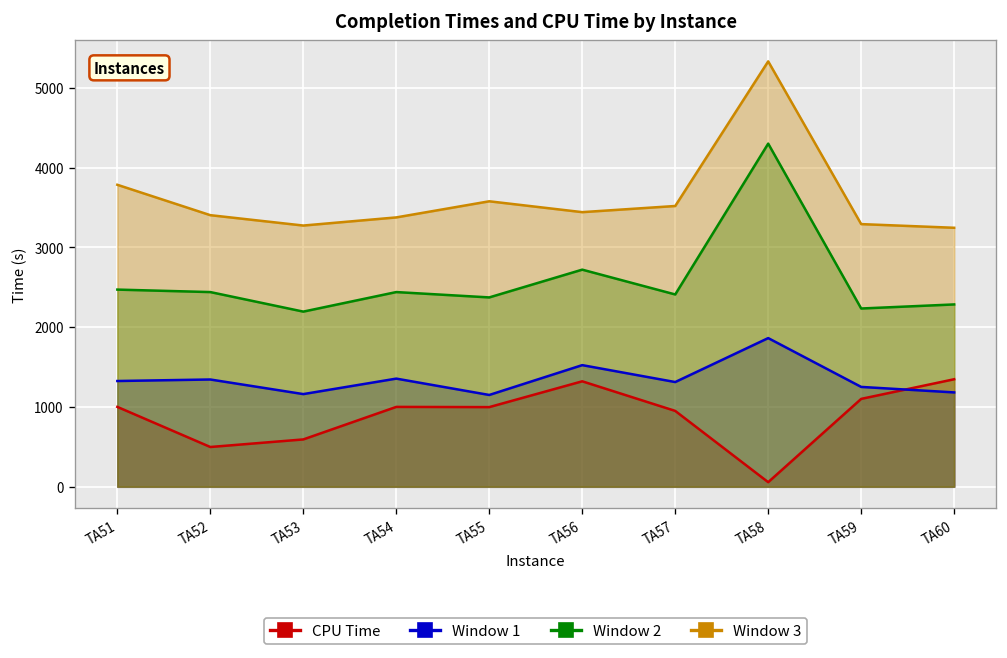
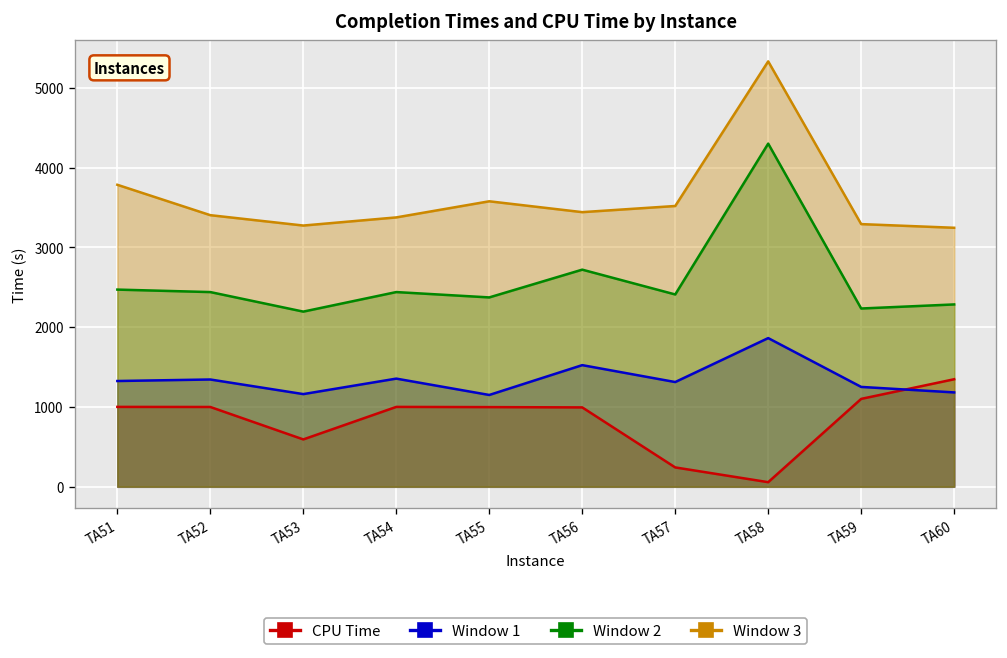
CPU Time, TA52: 500 -> 1000
CPU Time, TA56: 1300 -> 1000
CPU Time, TA57: 1000 -> 200
